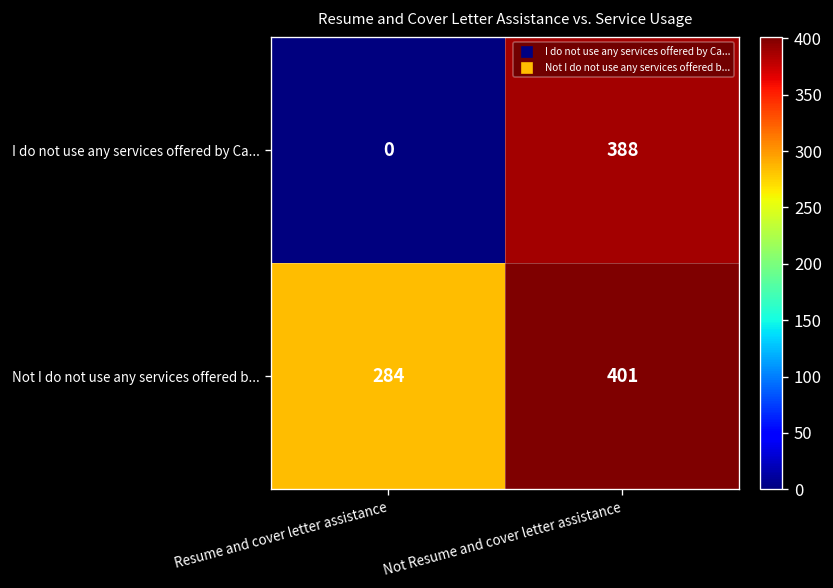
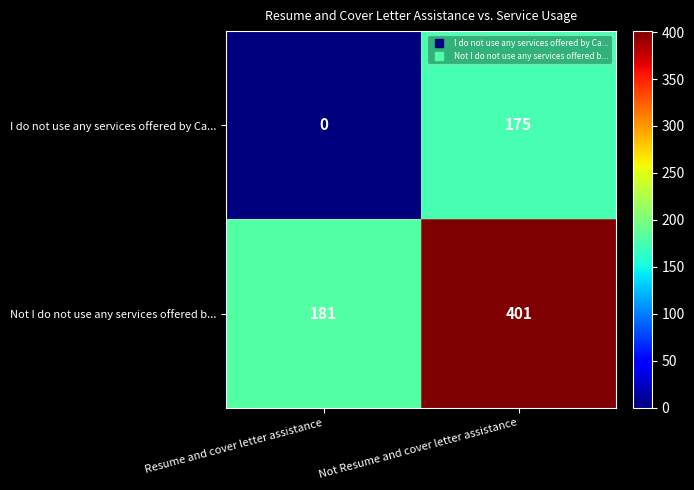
I do not use any services offered by Ca..., Not Resume and cover letter assistance: 388 -> 175
Not I do not use any services offered b..., Resume and cover letter assistance: 284 -> 181
